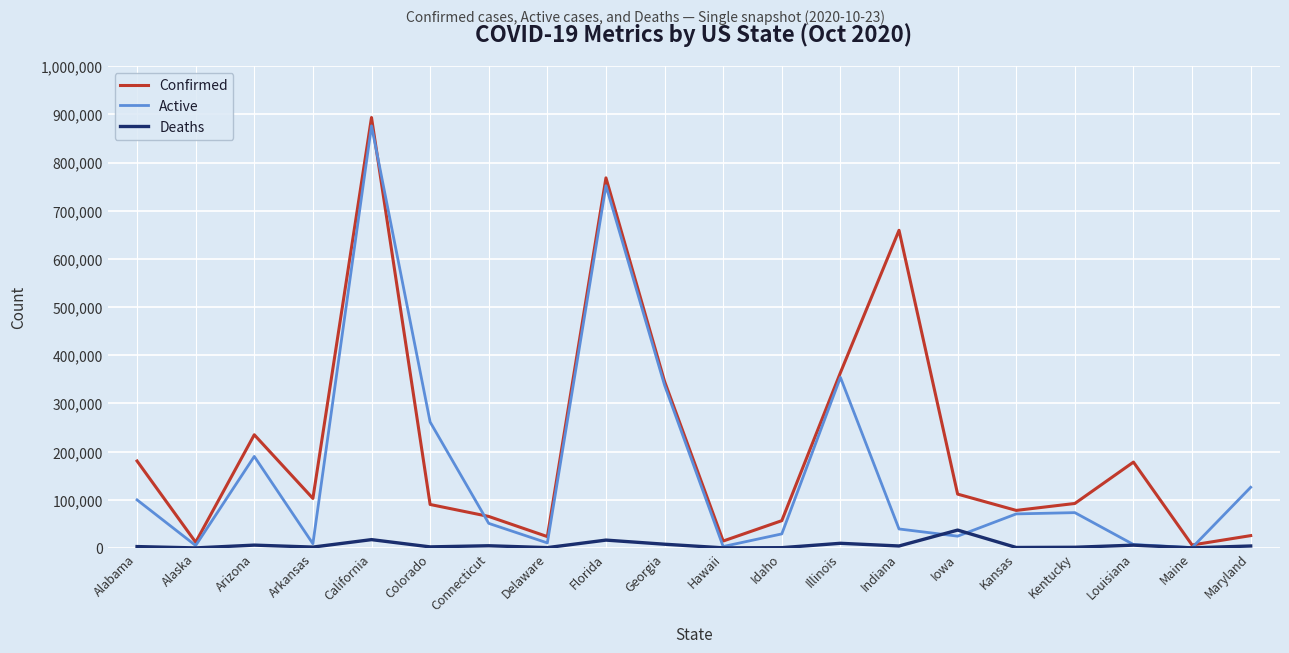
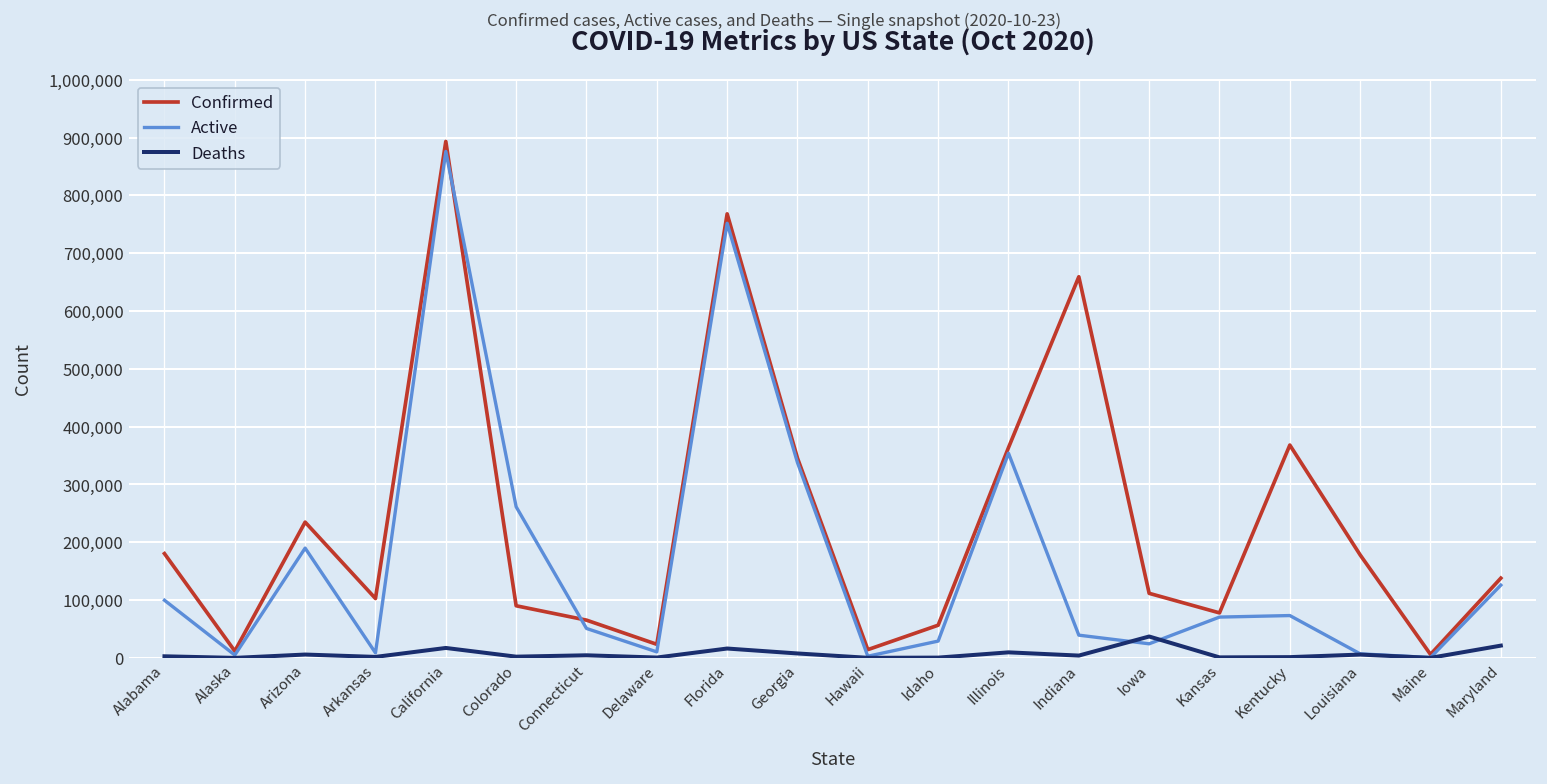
Confirmed, Kentucky: 90,000 -> 370,000
Confirmed, Maryland: 30,000 -> 140,000
Deaths, Maryland: 0 -> 20,000
